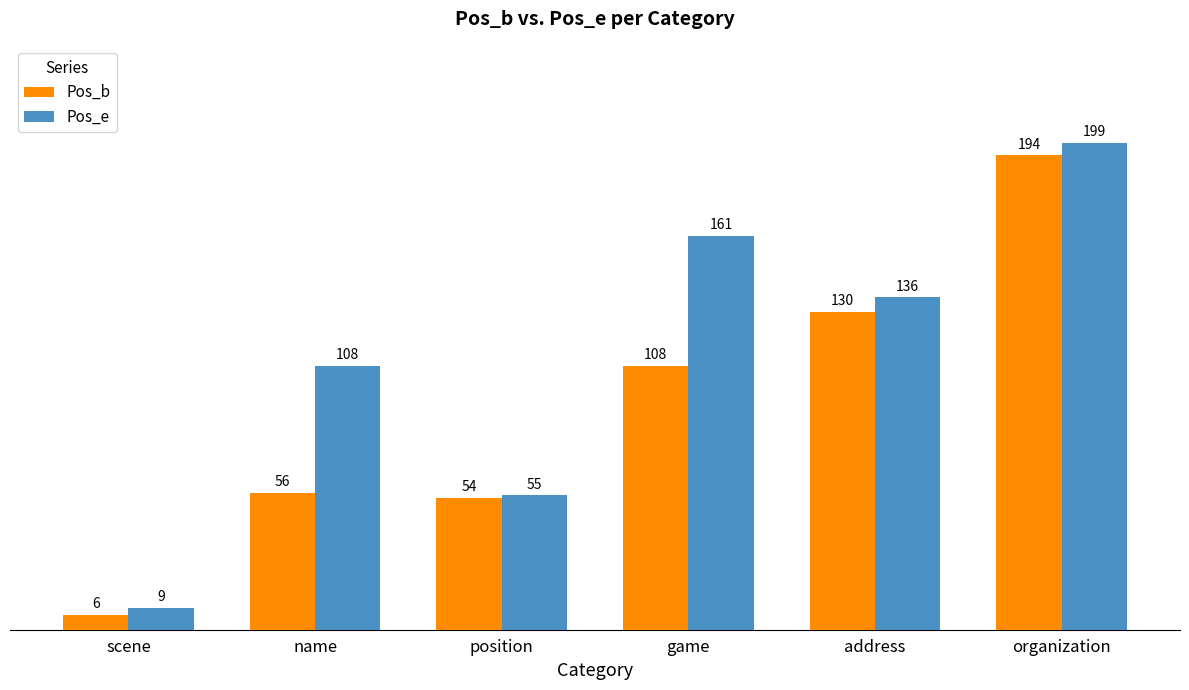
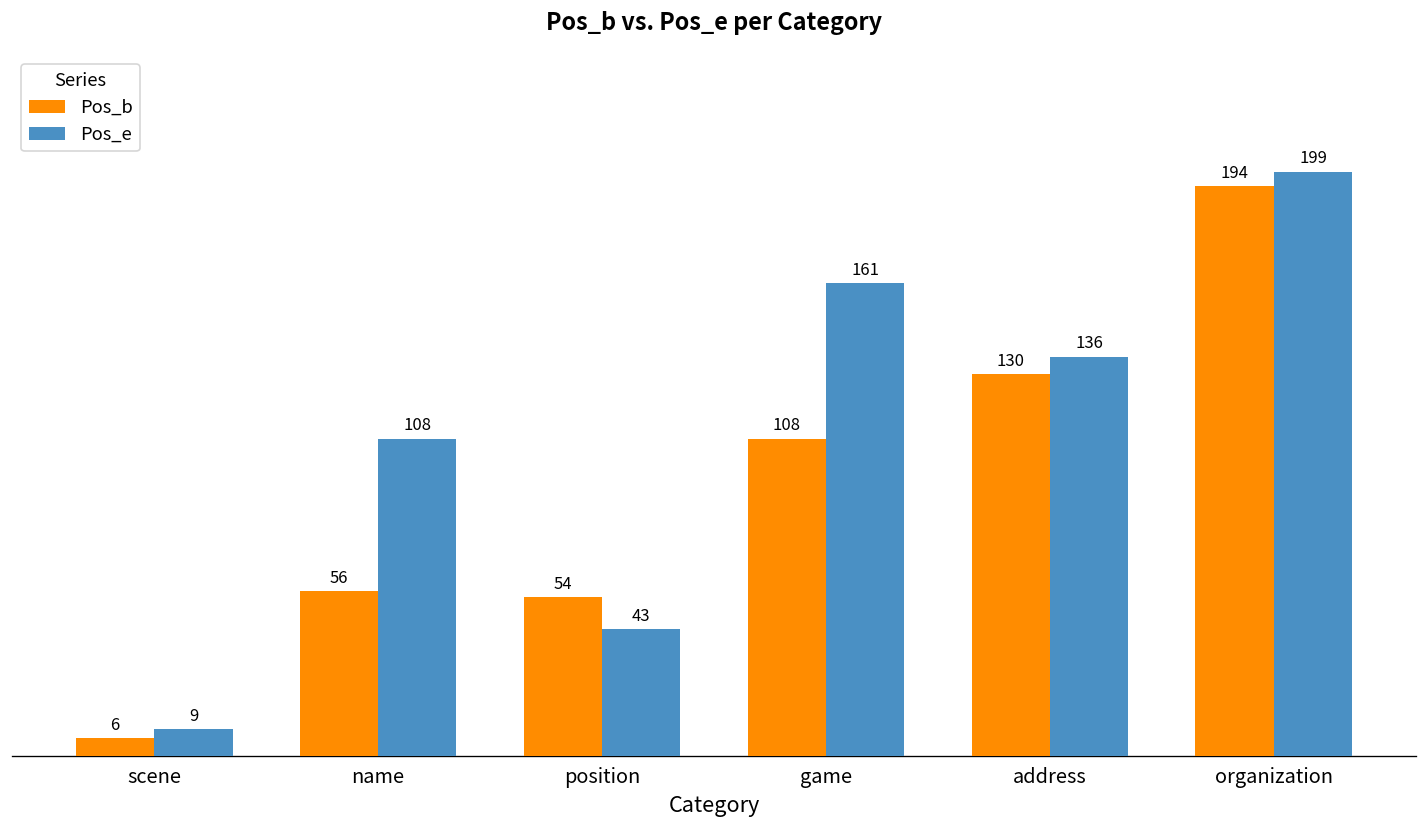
Pos_e, position: 55 -> 43
